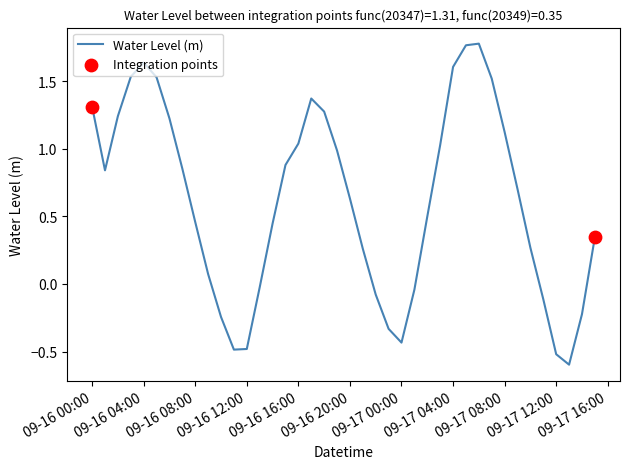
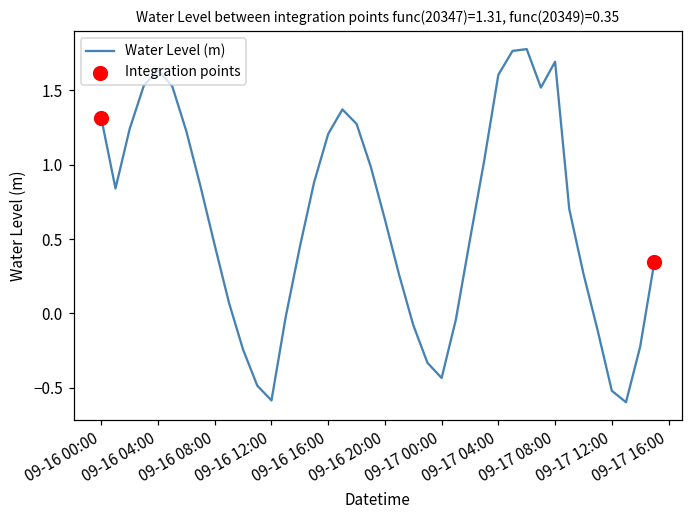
Water Level (m), 09-16 12:00: -0.48 -> -0.59
Water Level (m), 09-16 16:00: 1.04 -> 1.21
Water Level (m), 09-17 08:00: 1.12 -> 1.69
